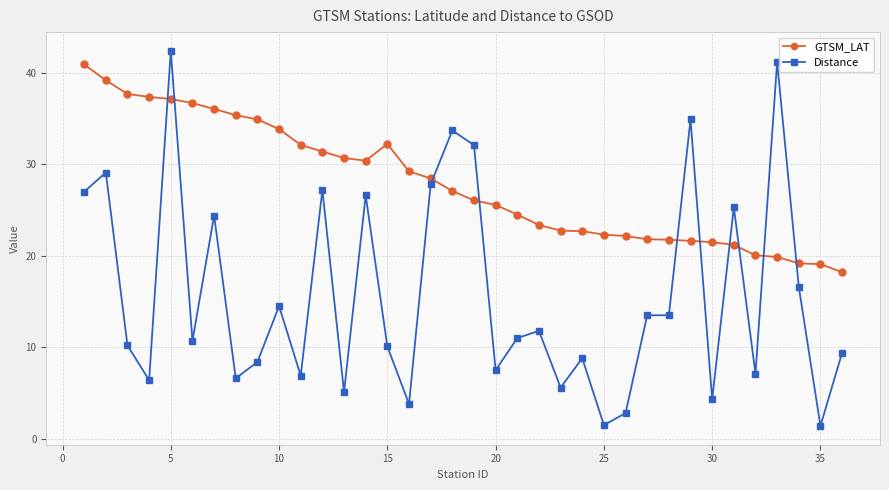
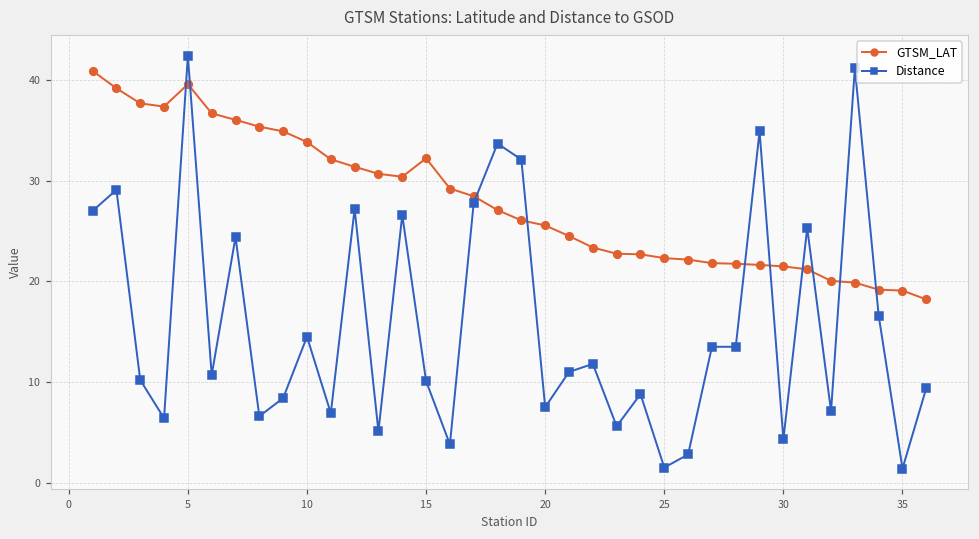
GTSM_LAT, 5: 37 -> 40
